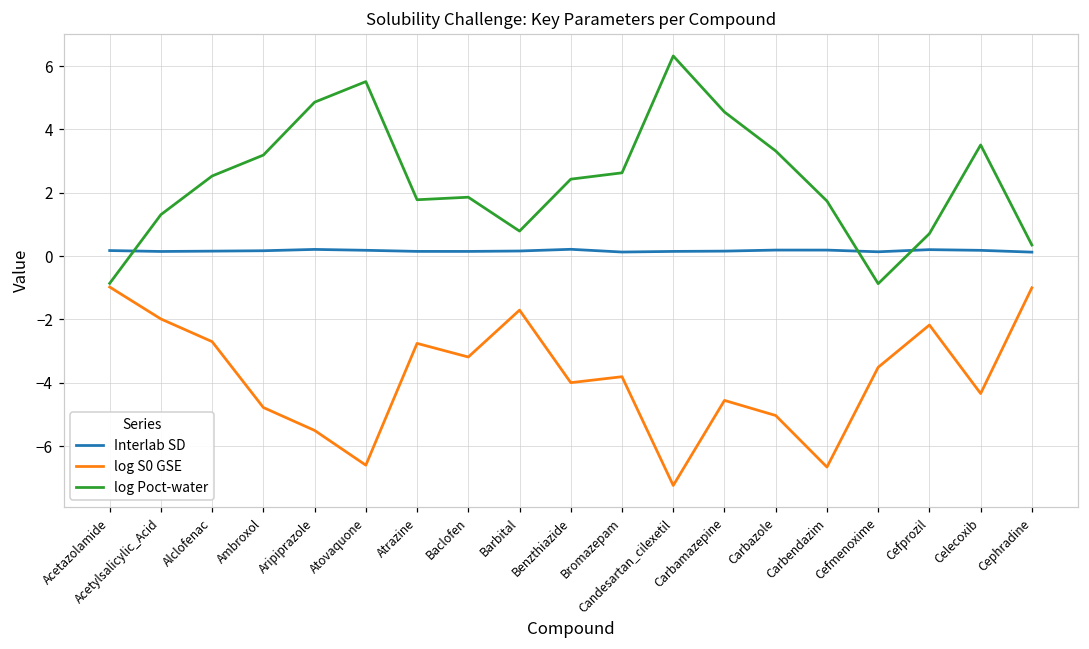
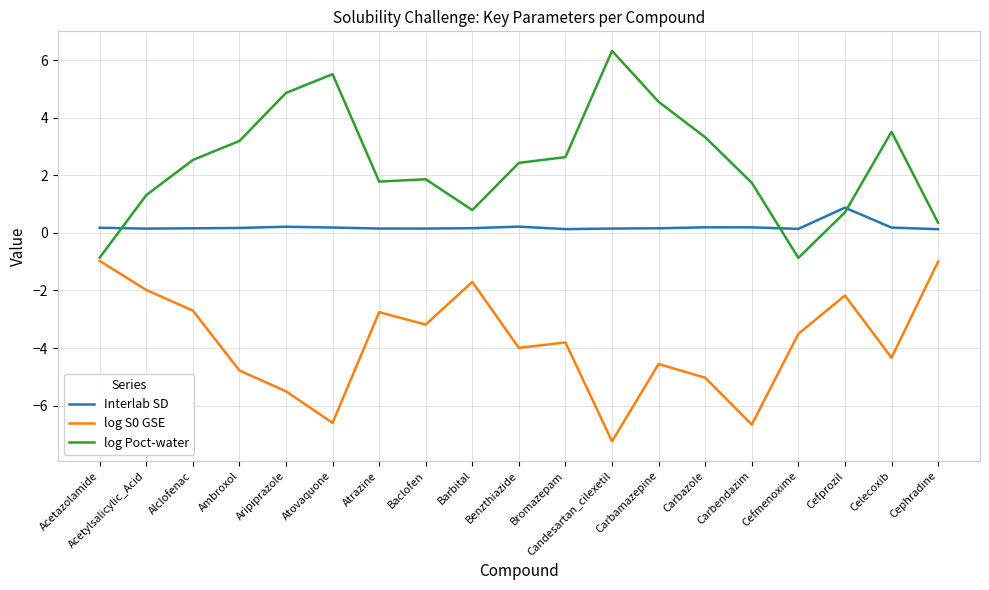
Interlab SD, Cefprozil: 0.2 -> 0.9
